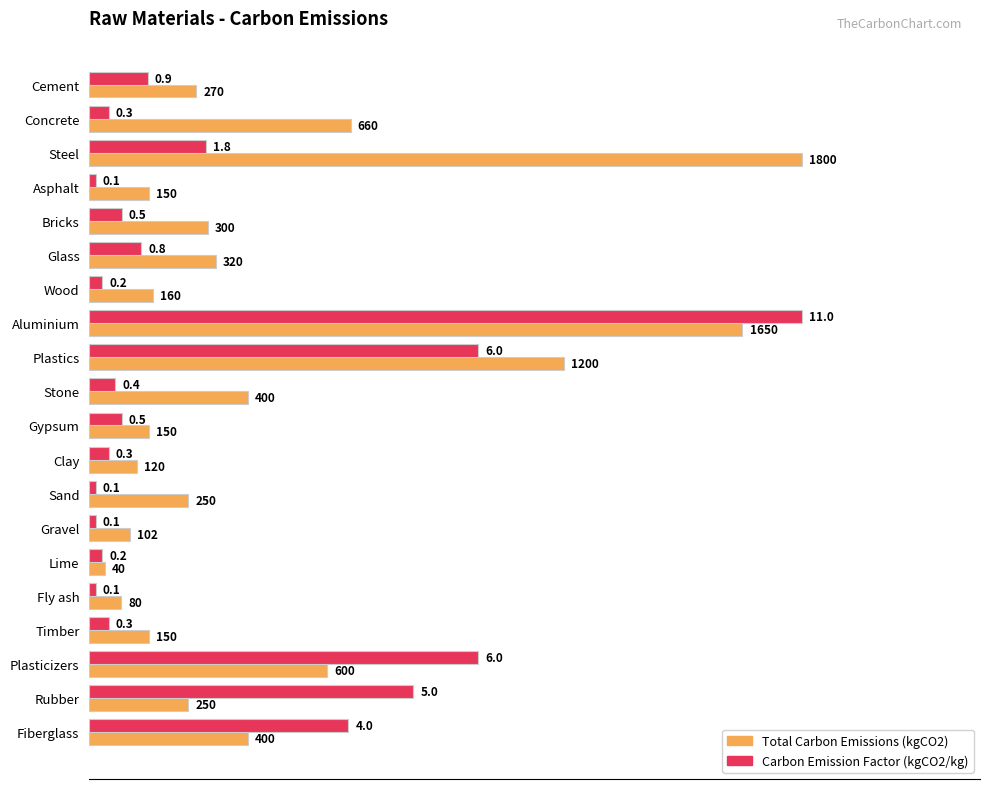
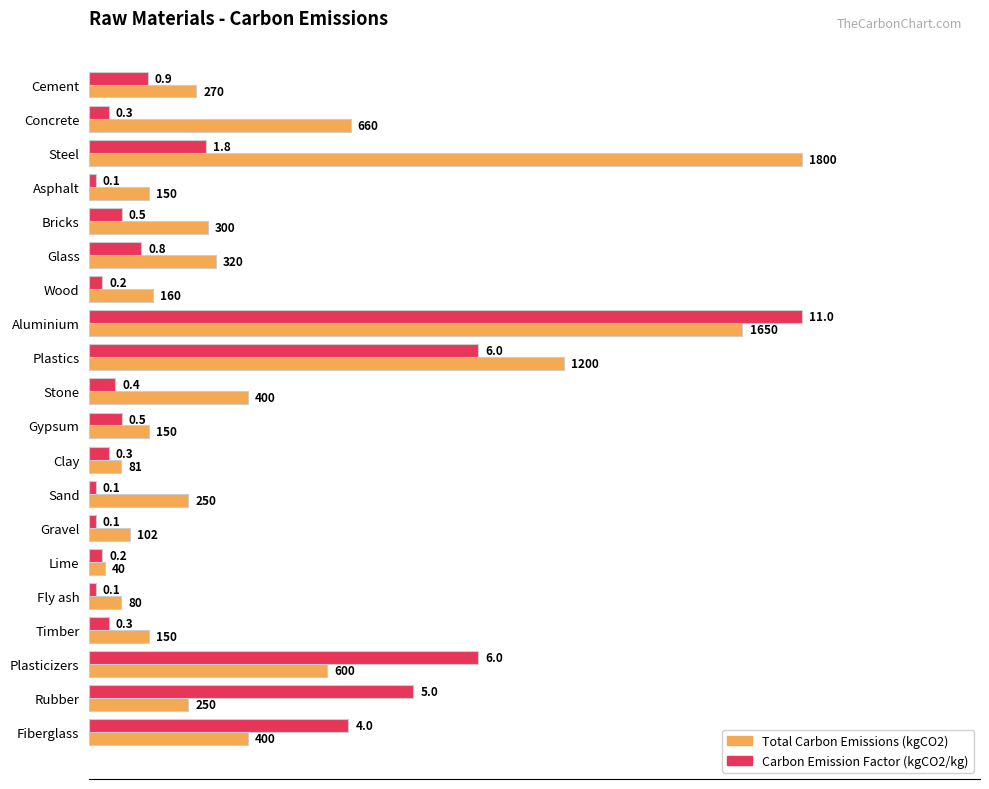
Total Carbon Emissions (kgCO2), Clay: 120 -> 81
